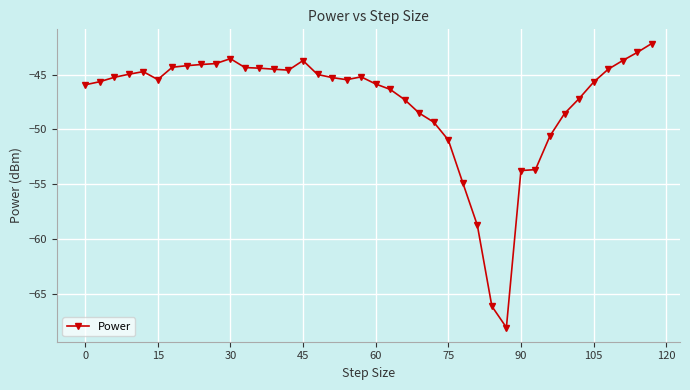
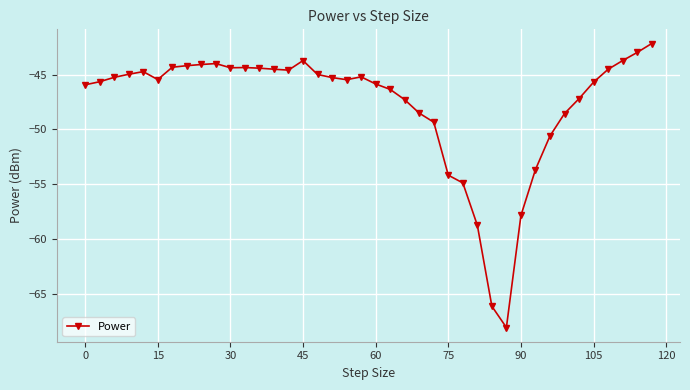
30: -43.6 -> -44.4
75: -51.0 -> -54.2
90: -53.7 -> -57.8
